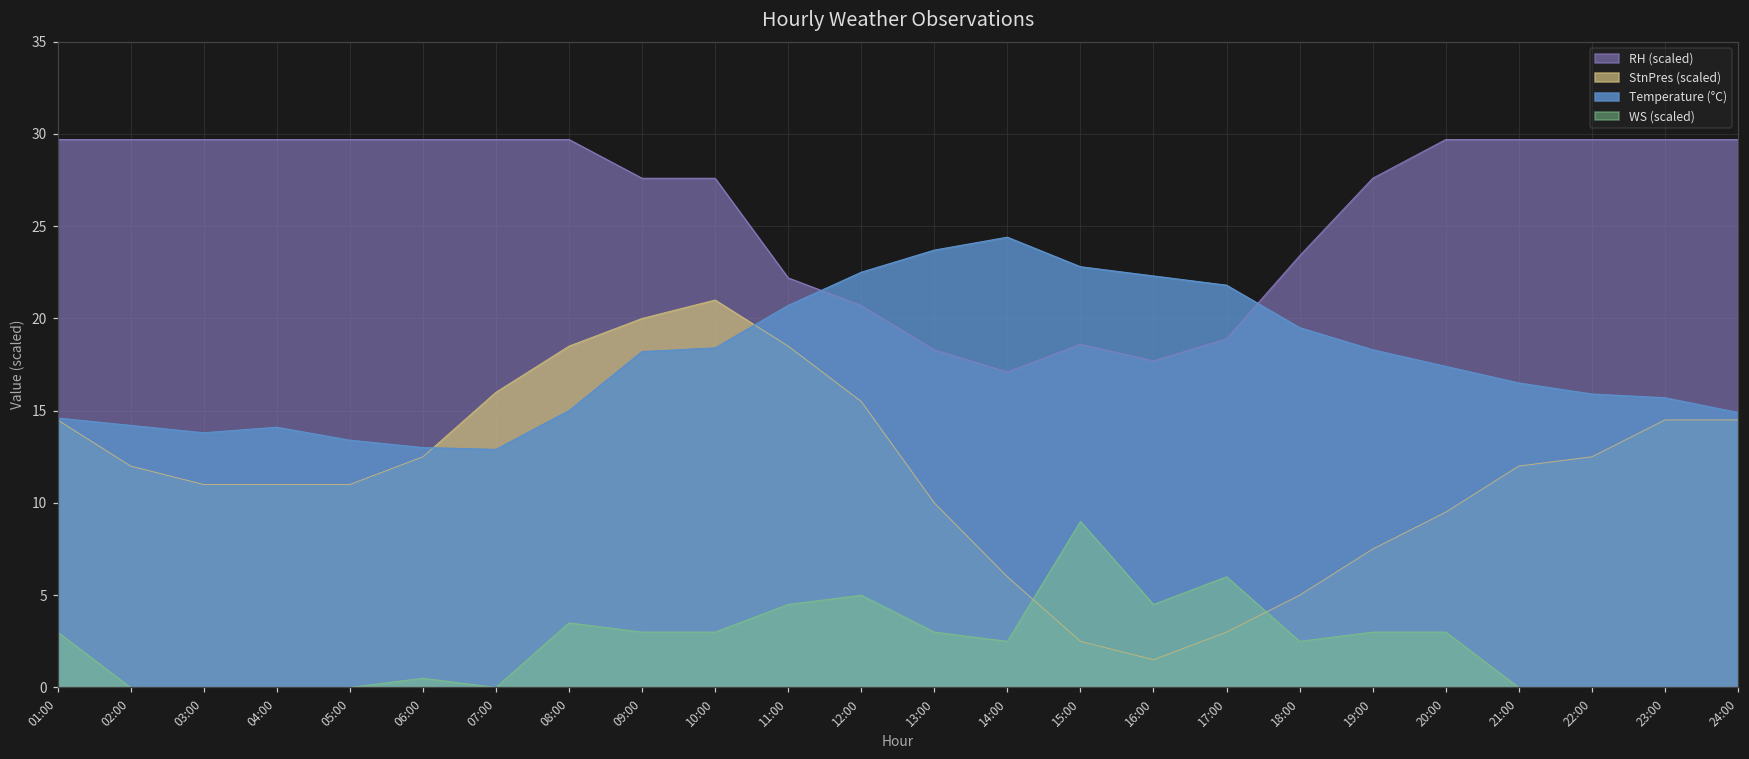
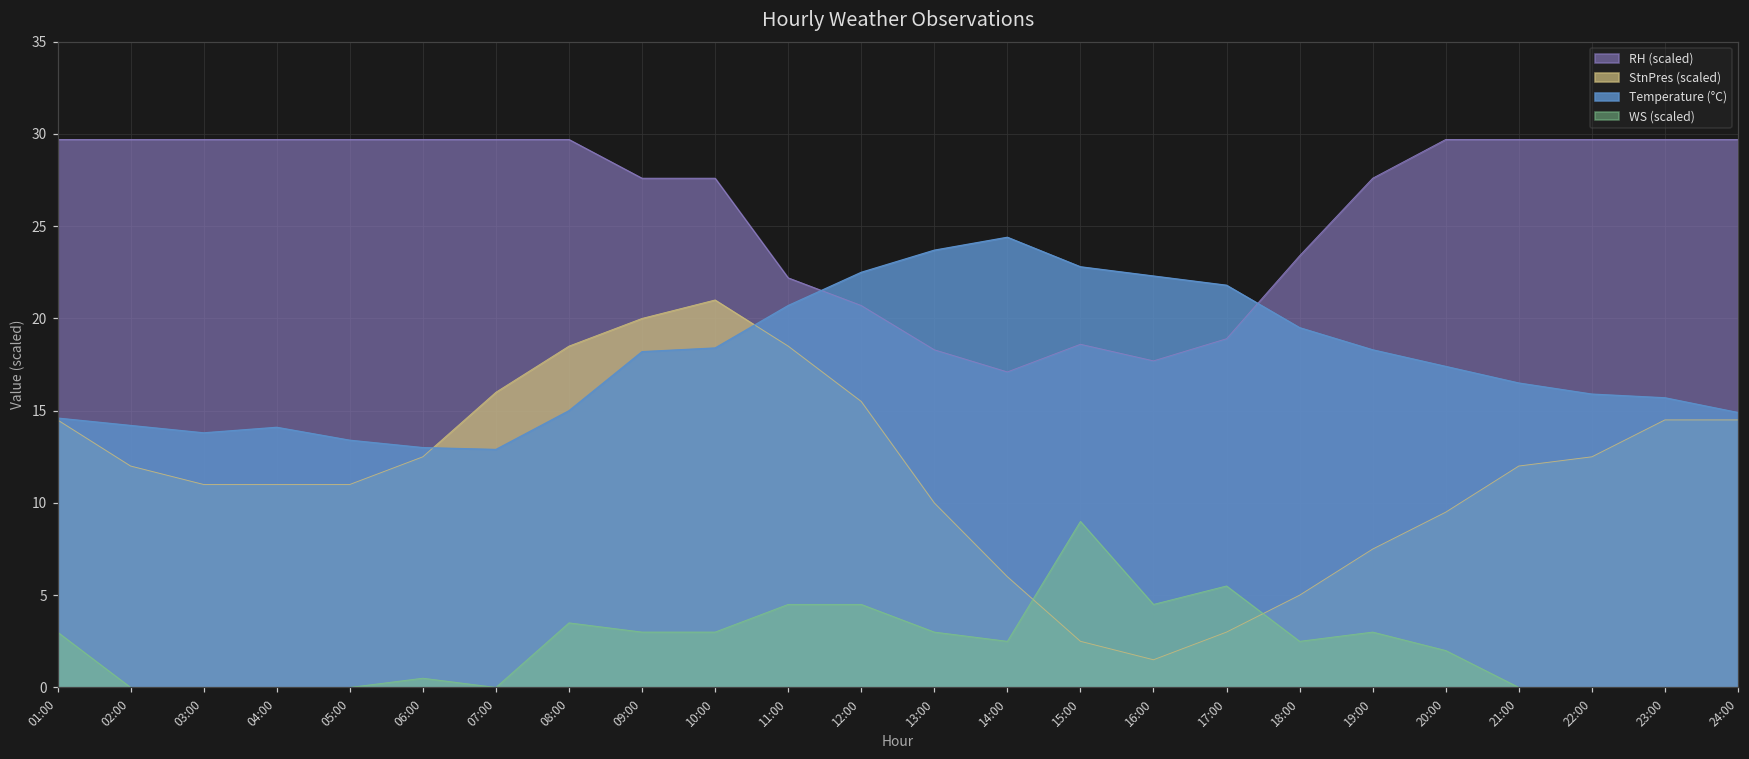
WS (scaled), 12:00: 5.0 -> 4.5
WS (scaled), 17:00: 6.0 -> 5.5
WS (scaled), 20:00: 3.0 -> 2.0
